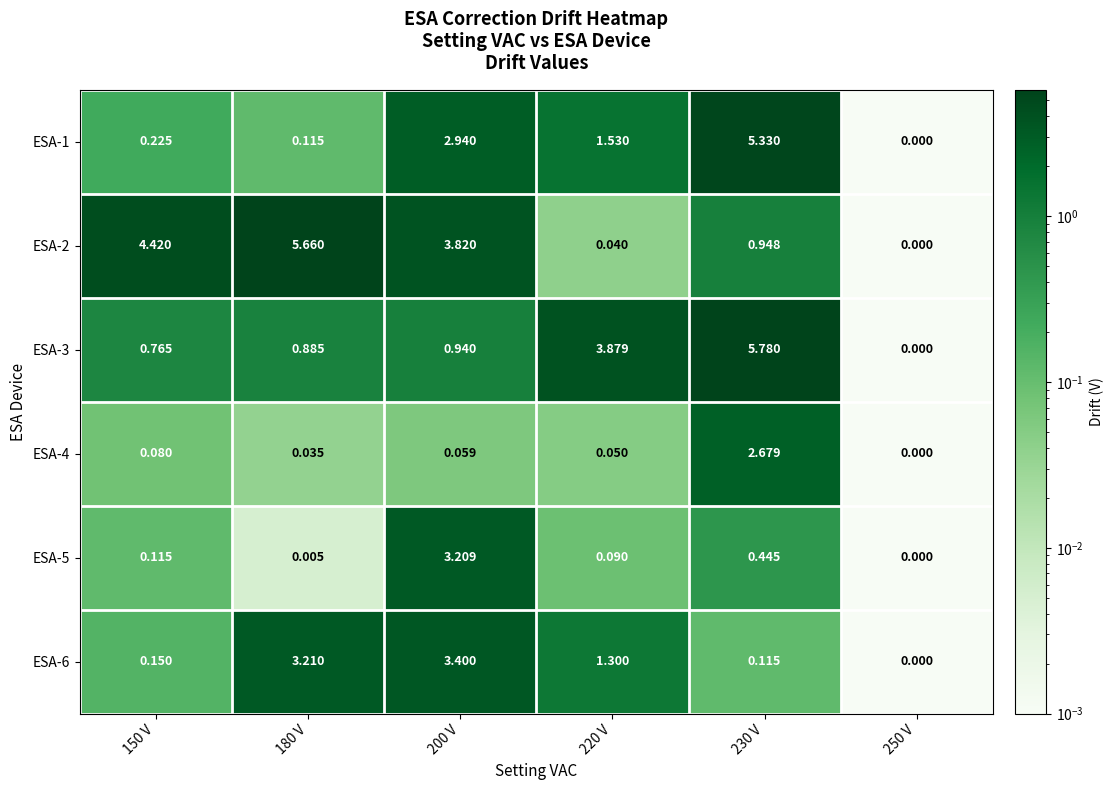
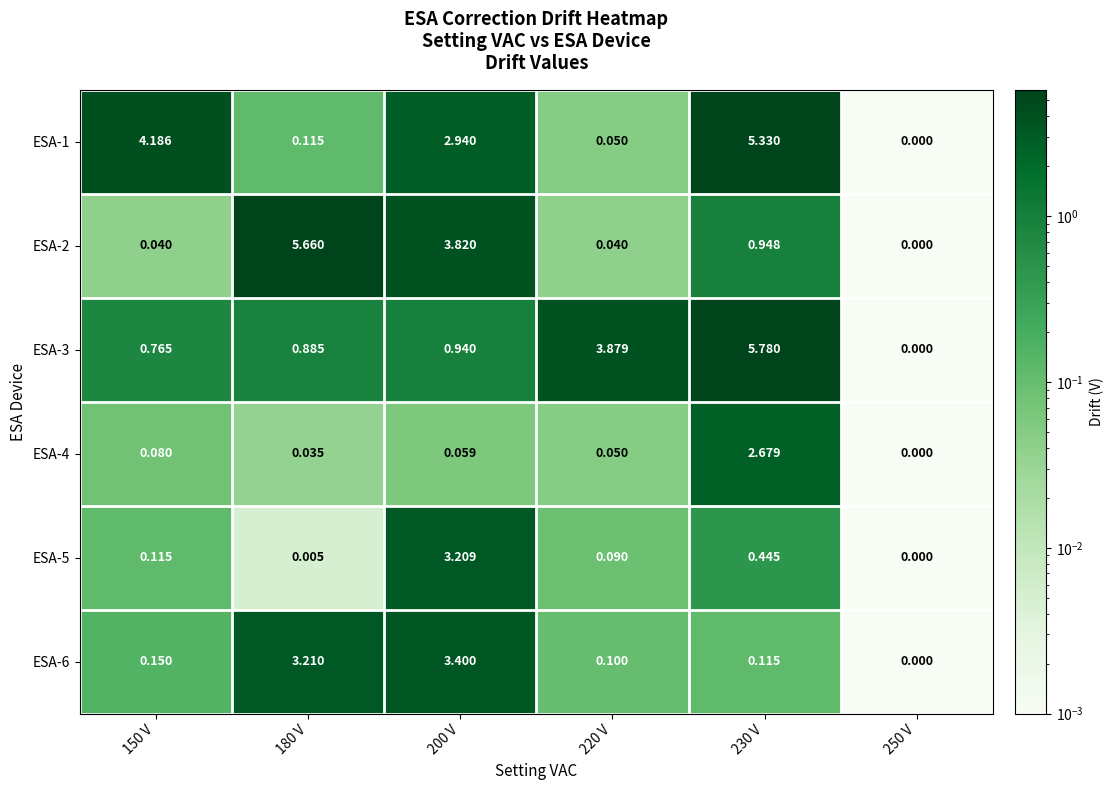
ESA-1, 150 V: 0.225 -> 4.186
ESA-1, 220 V: 1.530 -> 0.050
ESA-2, 150 V: 4.420 -> 0.040
ESA-6, 220 V: 1.300 -> 0.100
